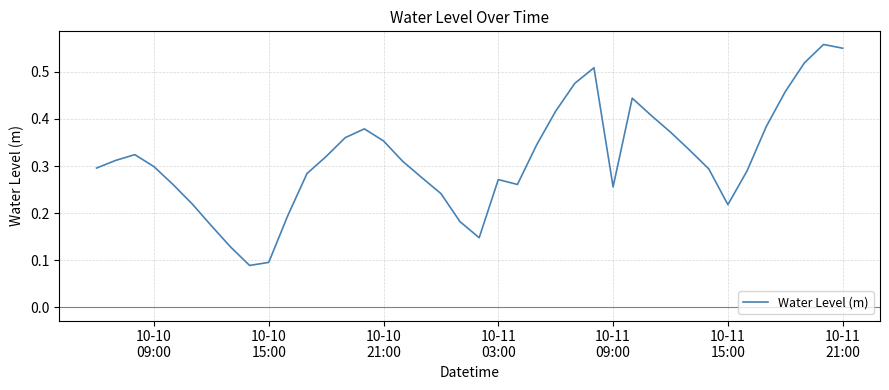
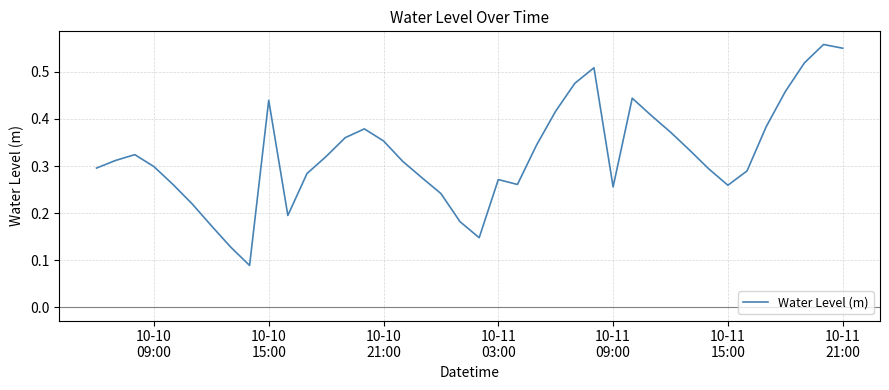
10-10 15:00: 0.10 -> 0.44
10-11 15:00: 0.22 -> 0.26
